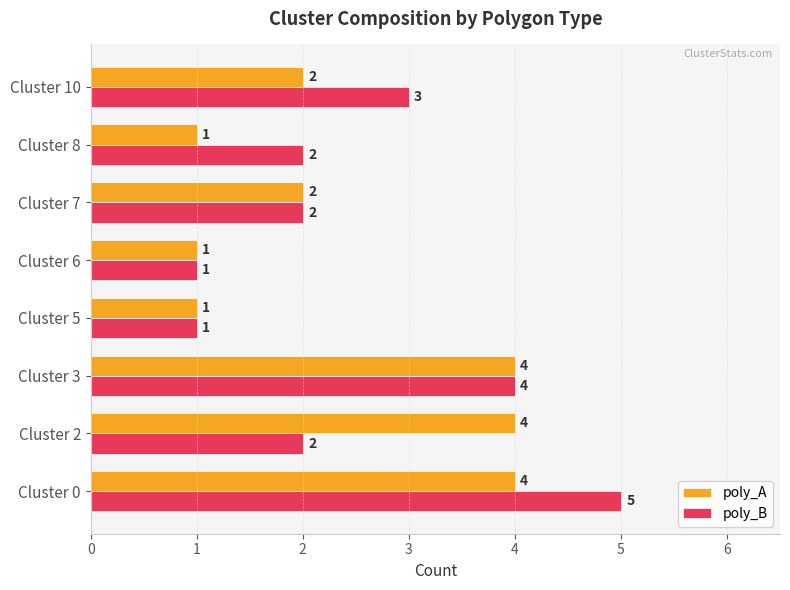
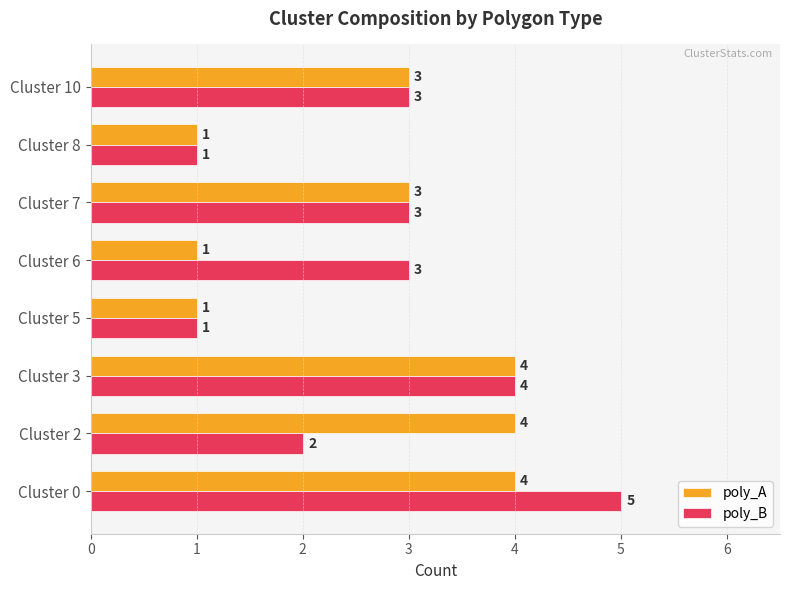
poly_A, Cluster 10: 2 -> 3
poly_B, Cluster 8: 2 -> 1
poly_A, Cluster 7: 2 -> 3
poly_B, Cluster 7: 2 -> 3
poly_B, Cluster 6: 1 -> 3
